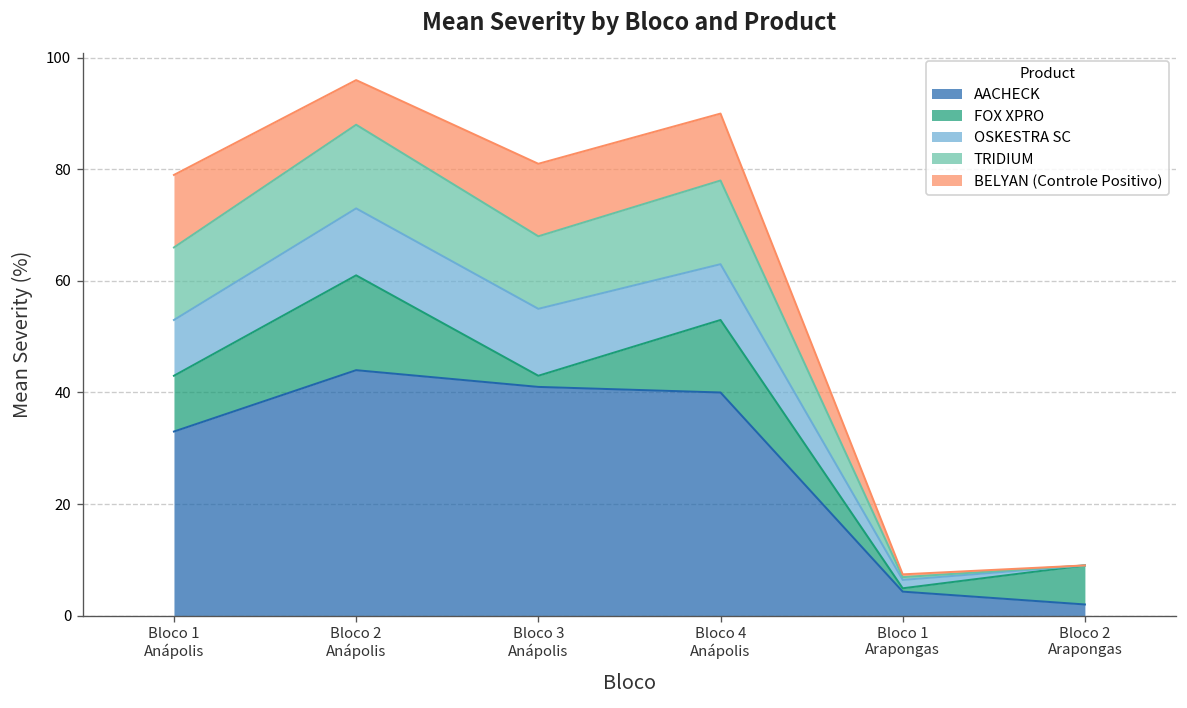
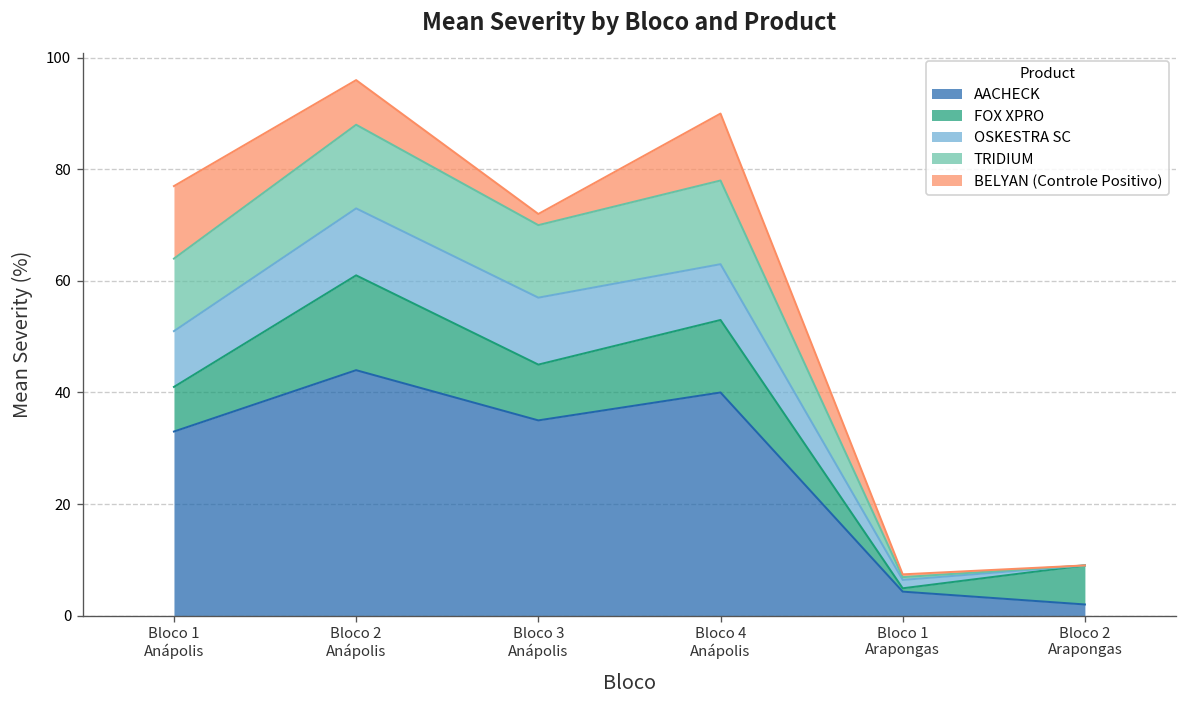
FOX XPRO, Bloco 1 Anápolis: 10 -> 8
AACHECK, Bloco 3 Anápolis: 41 -> 35
FOX XPRO, Bloco 3 Anápolis: 2 -> 10
BELYAN (Controle Positivo), Bloco 3 Anápolis: 13 -> 2
